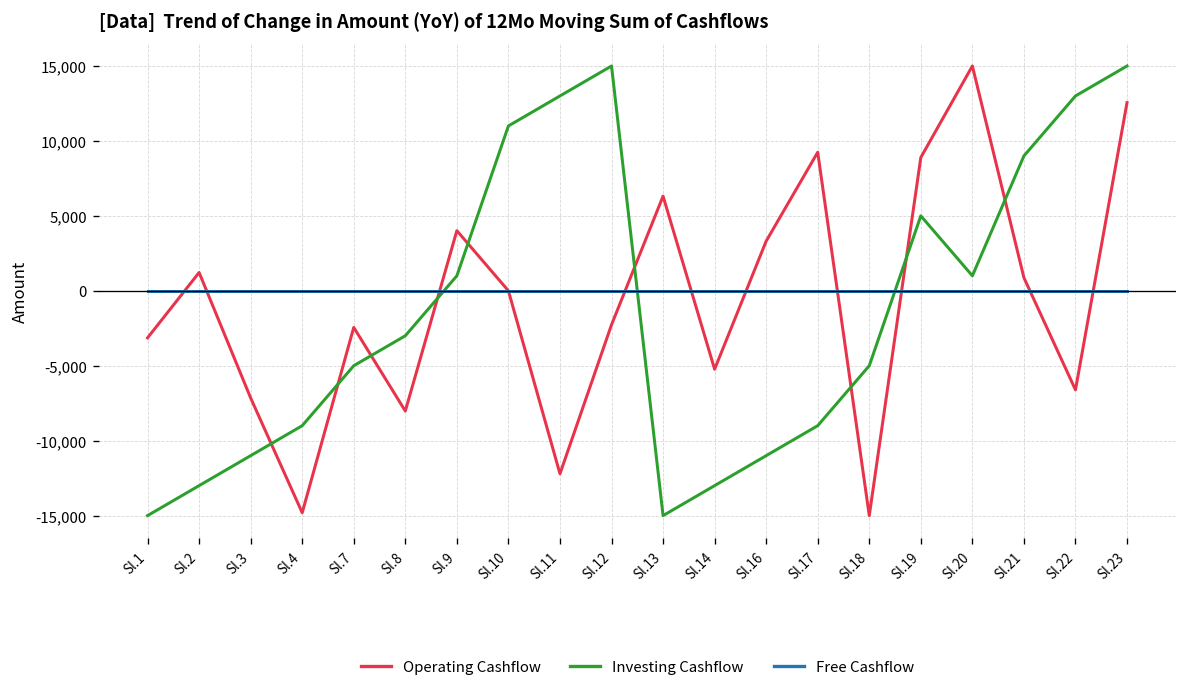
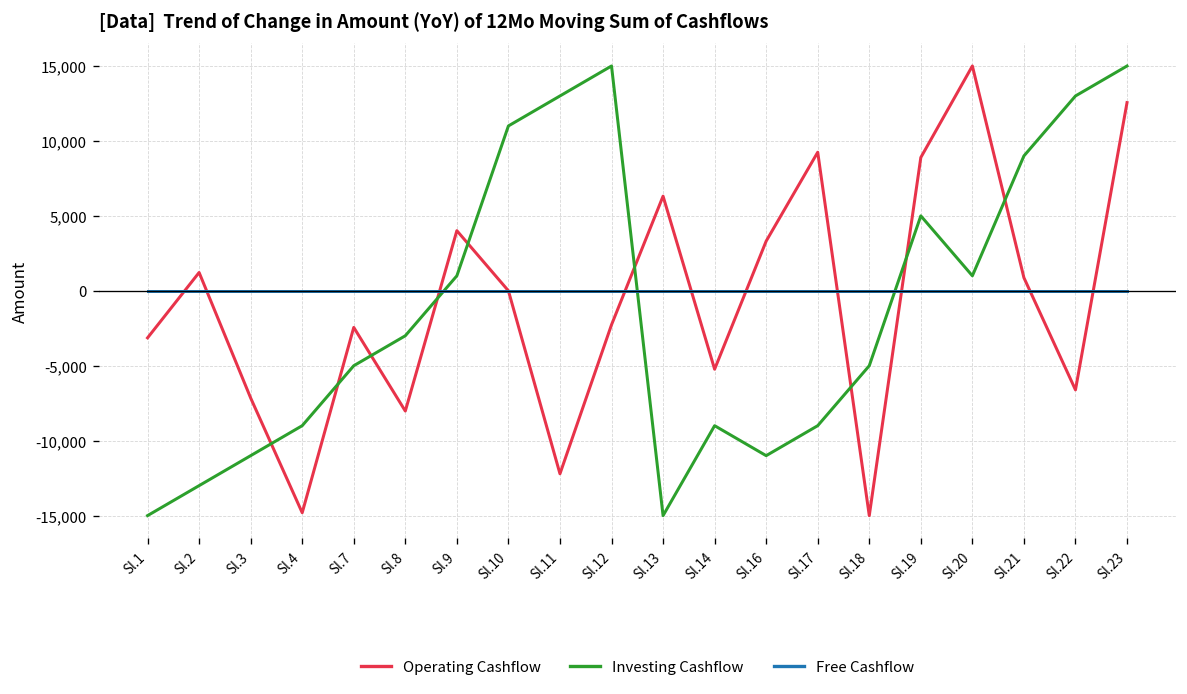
Investing Cashflow, Sl.14: -13,000 -> -9,000
